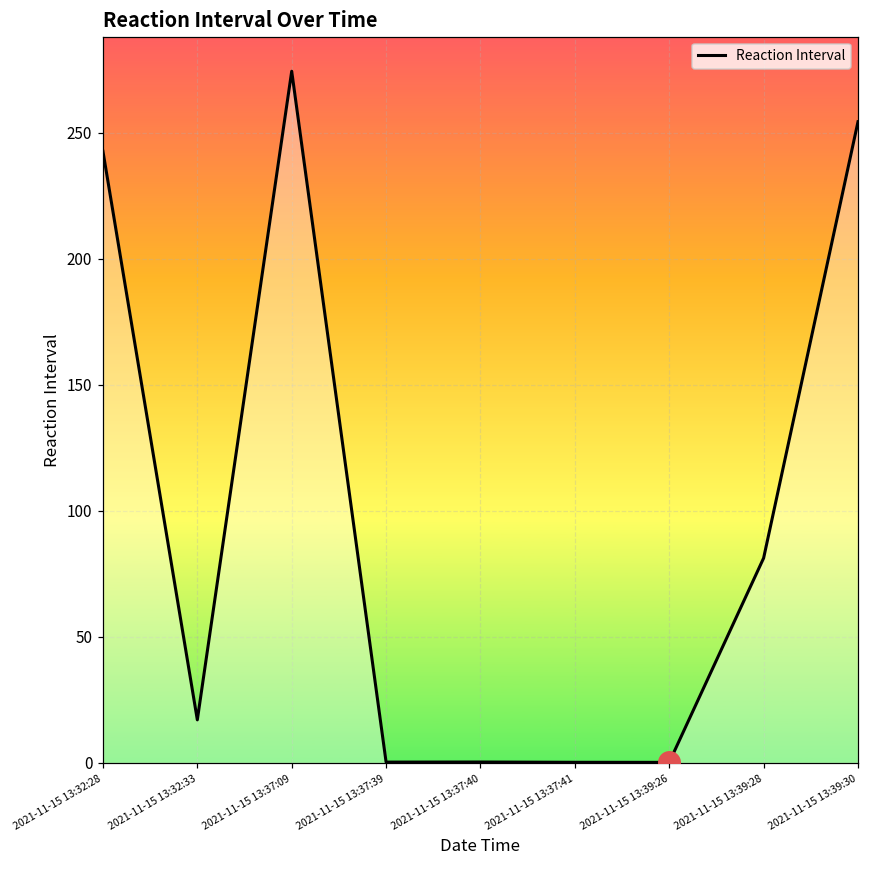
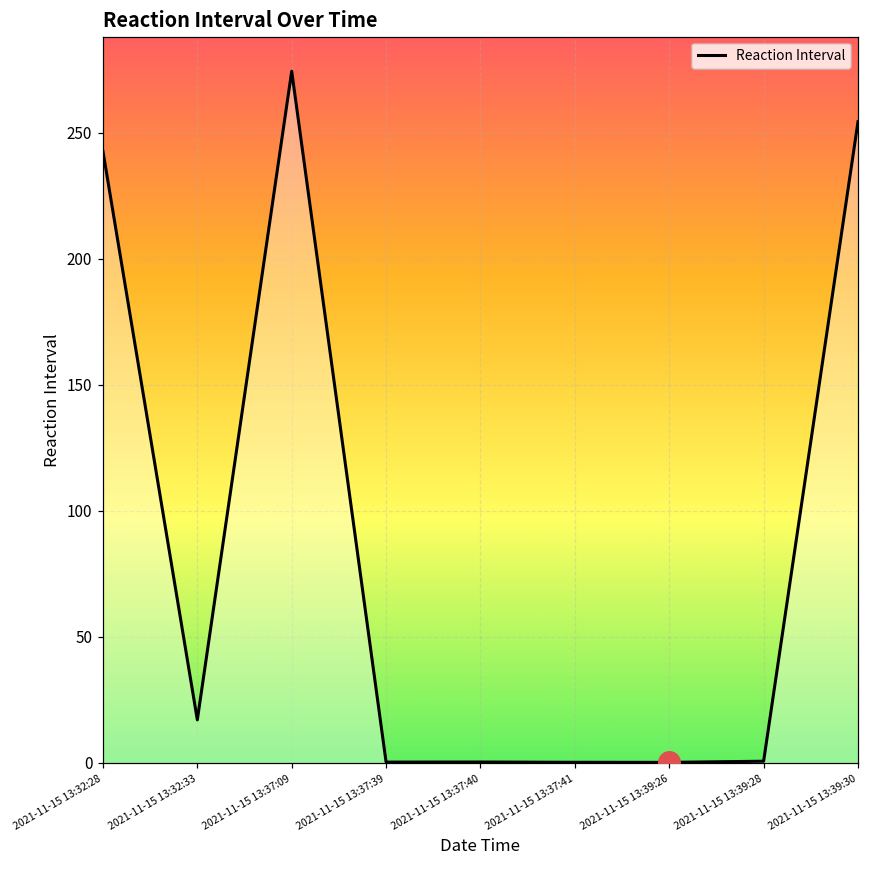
Reaction Interval, 2021-11-15 13:39:28: 81 -> 1
